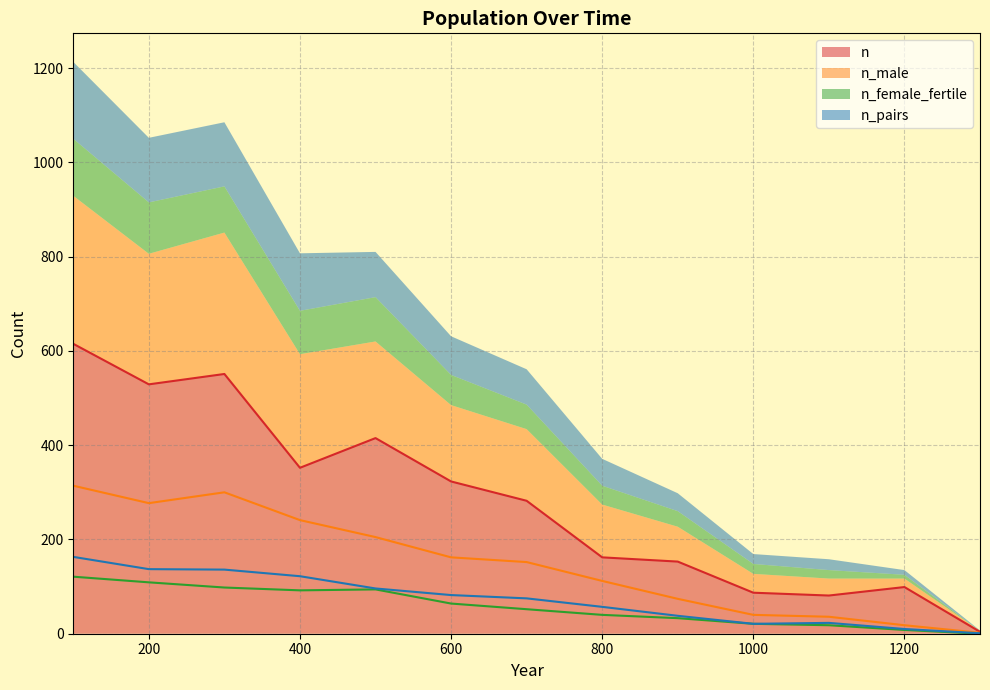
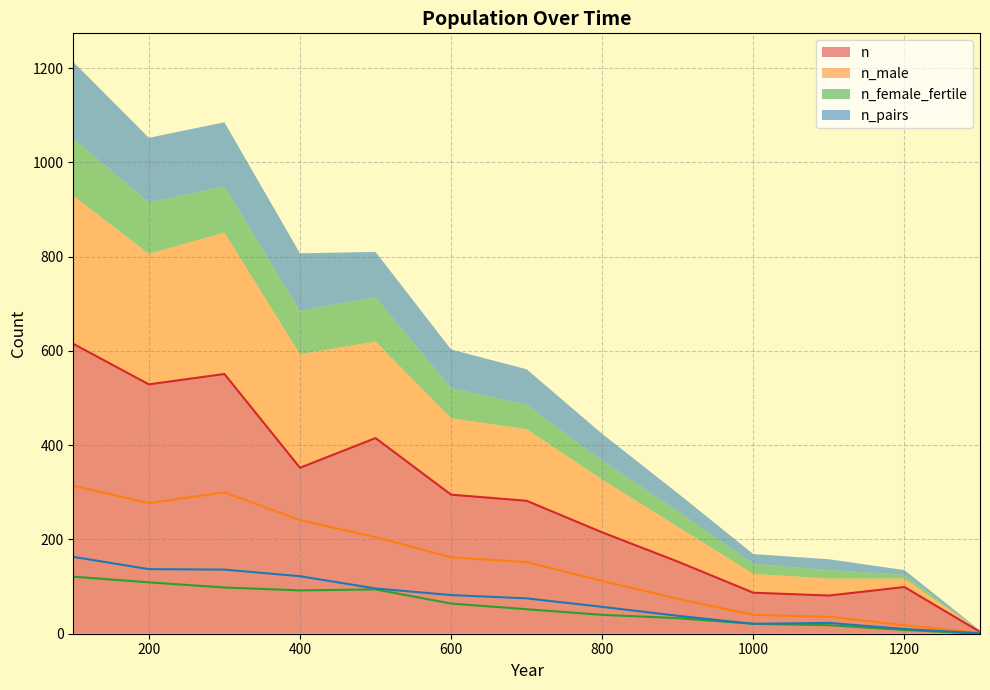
n, 600: 320 -> 300
n, 800: 160 -> 220
